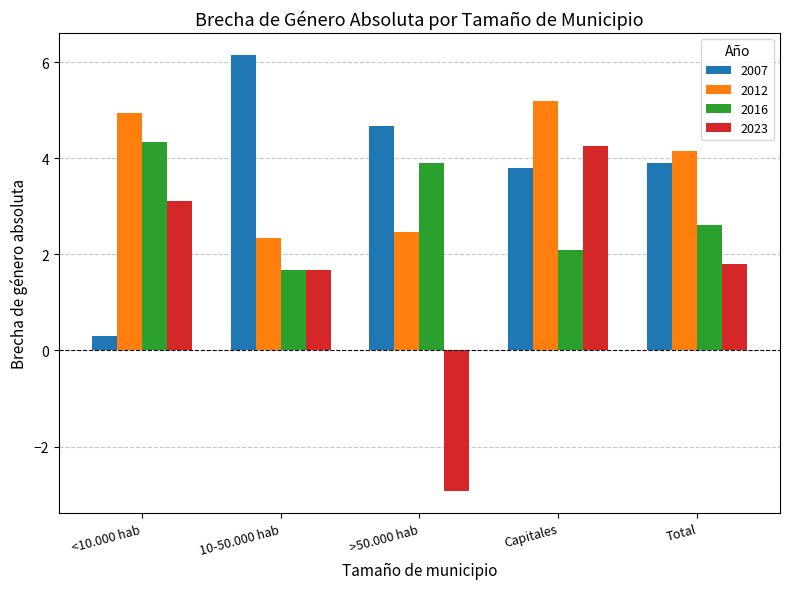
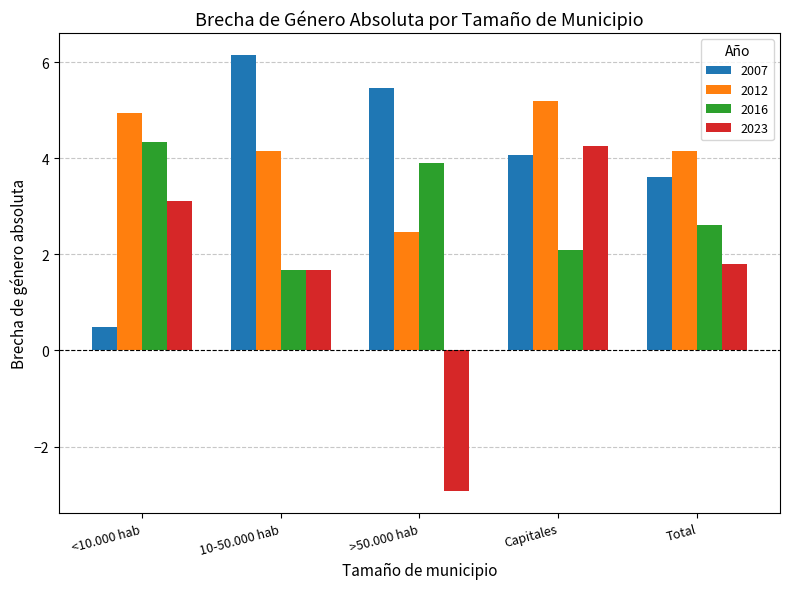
2007, <10.000 hab: 0.3 -> 0.5
2012, 10-50.000 hab: 2.3 -> 4.2
2007, >50.000 hab: 4.7 -> 5.5
2007, Capitales: 3.8 -> 4.1
2007, Total: 3.9 -> 3.6
